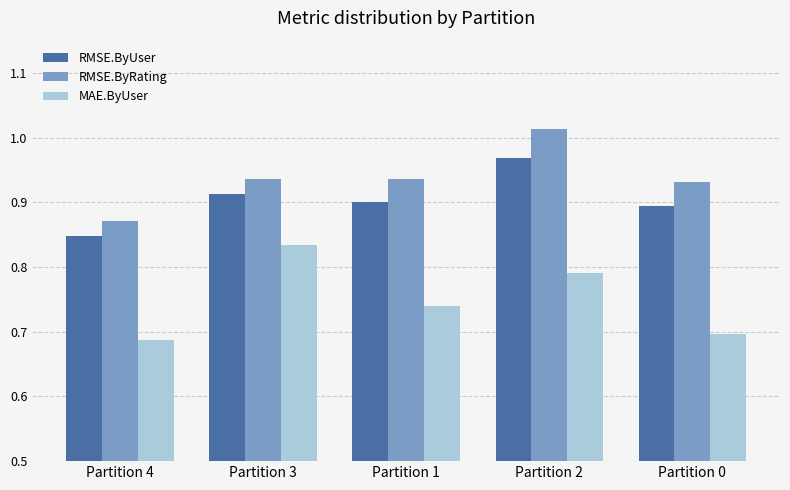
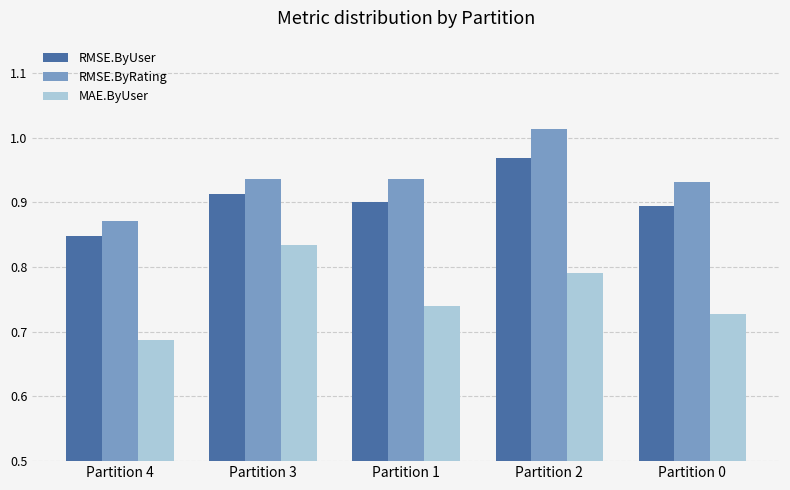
MAE.ByUser, Partition 0: 0.70 -> 0.73
